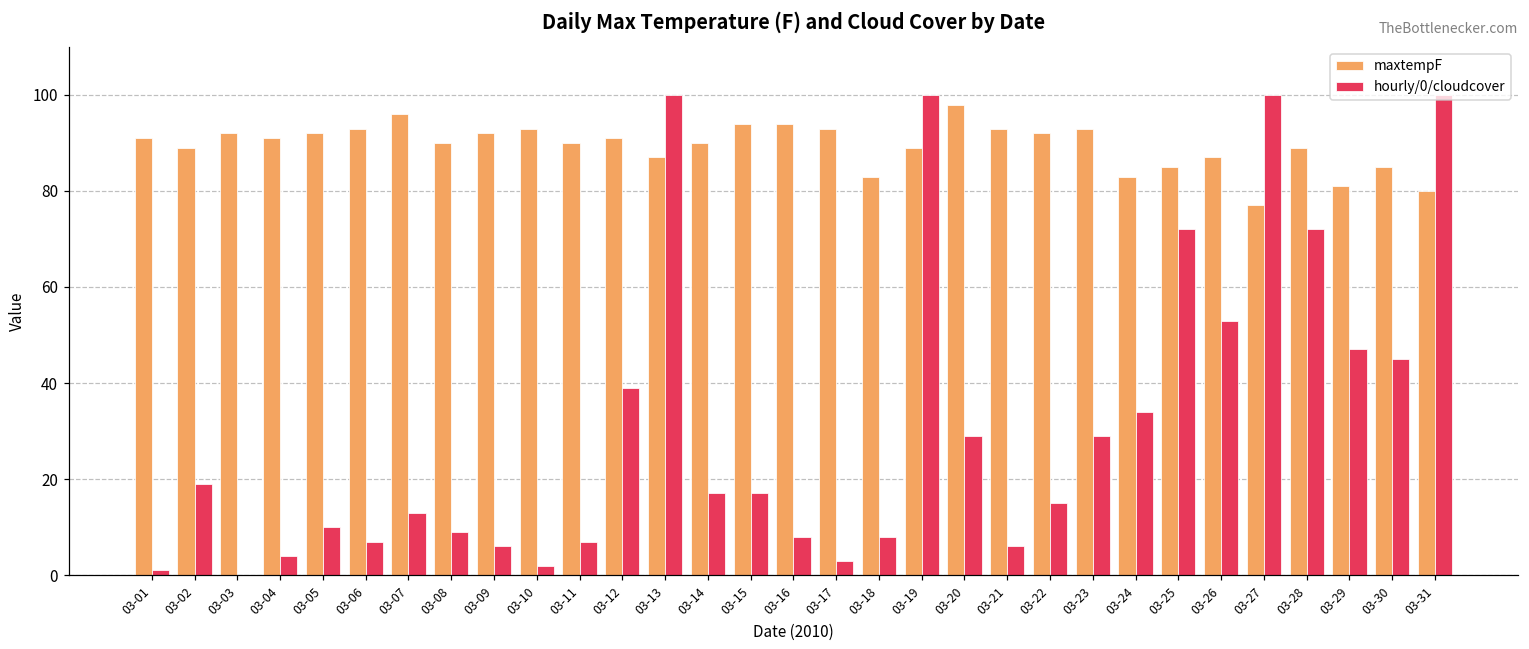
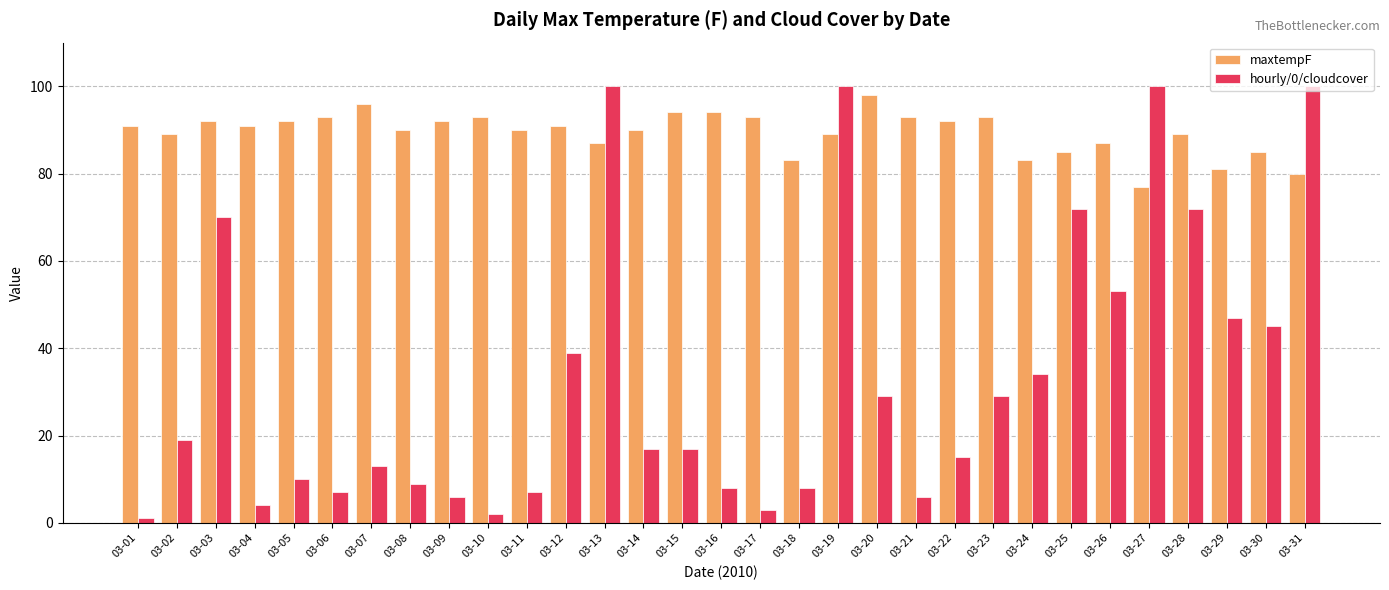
hourly/0/cloudcover, 03-03: 0 -> 70
